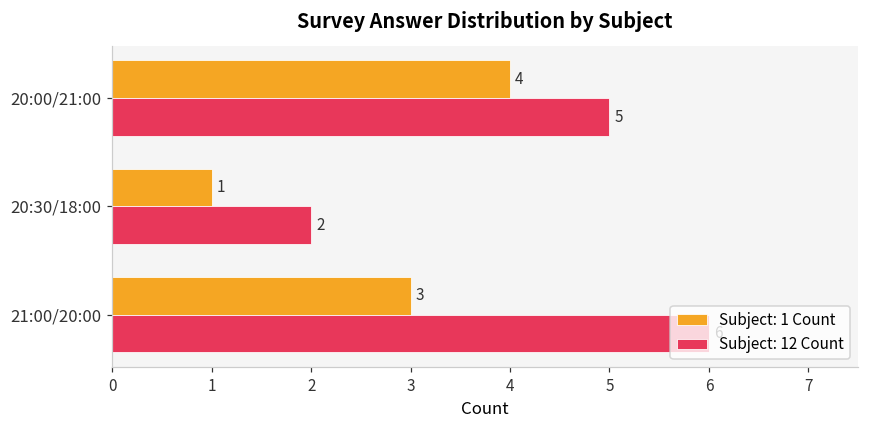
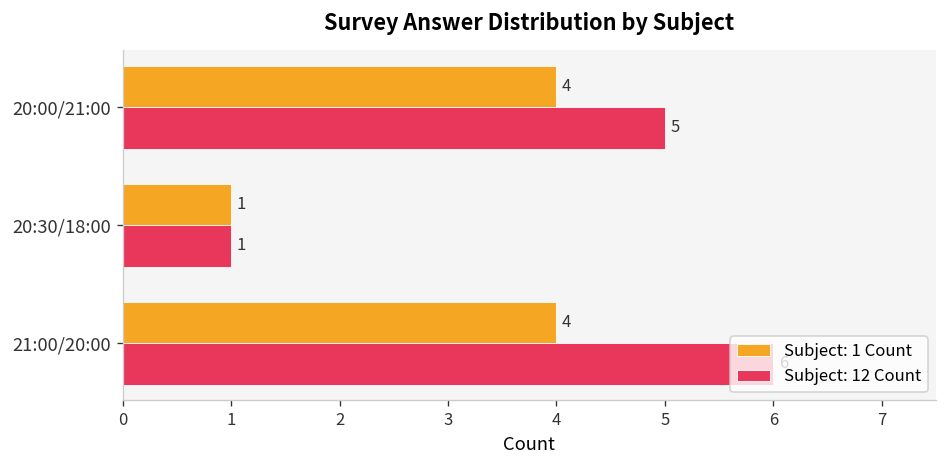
Subject: 12 Count, 20:30/18:00: 2 -> 1
Subject: 1 Count, 21:00/20:00: 3 -> 4
